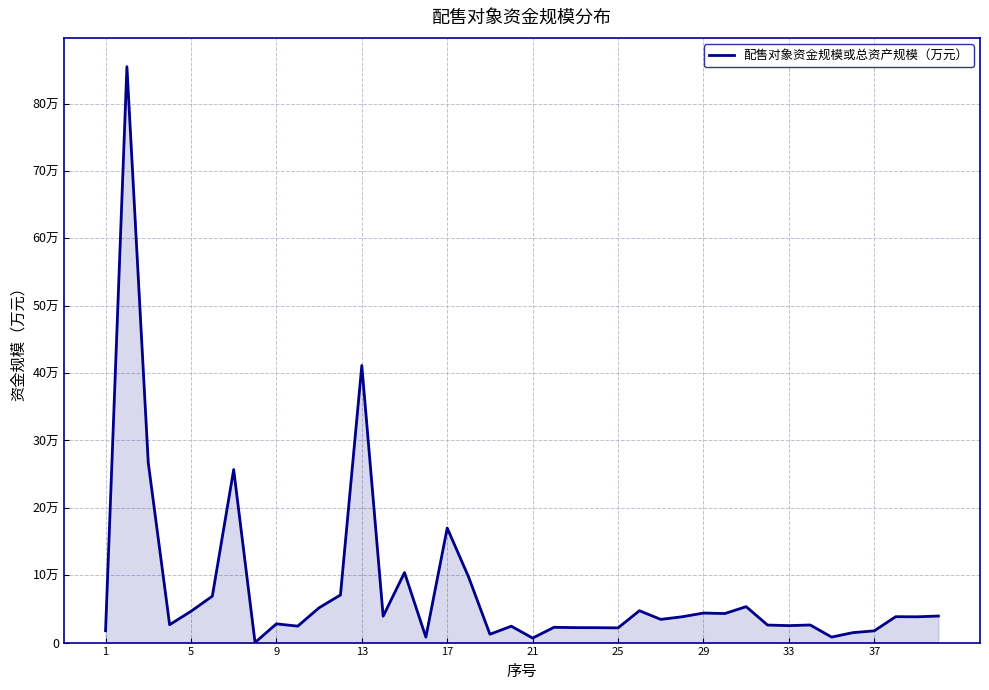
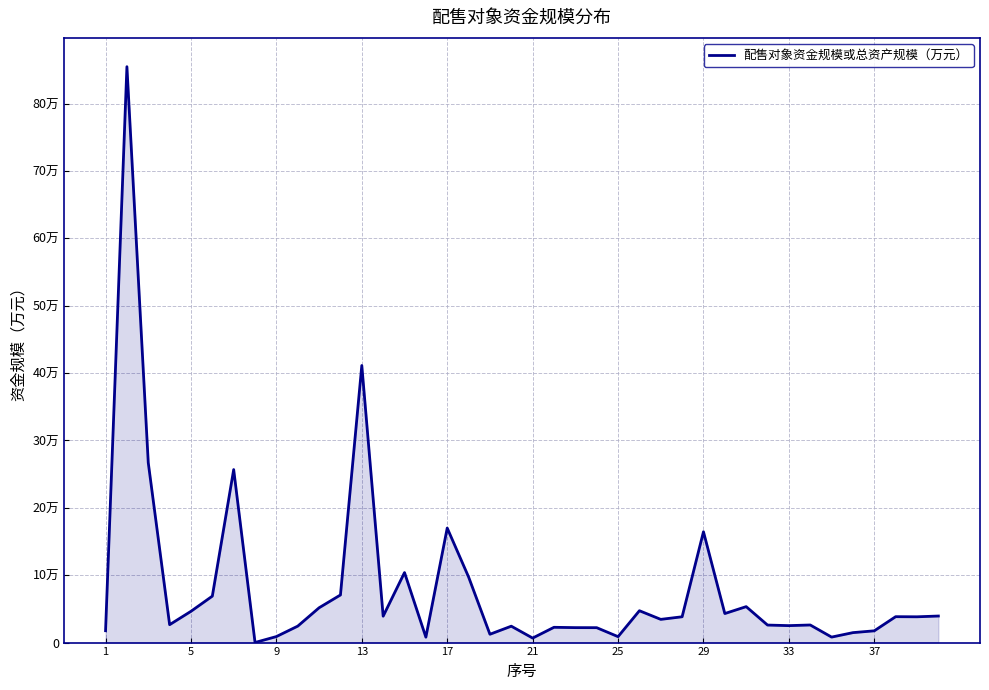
9: 3万 -> 1万
25: 2万 -> 1万
29: 4万 -> 16万
